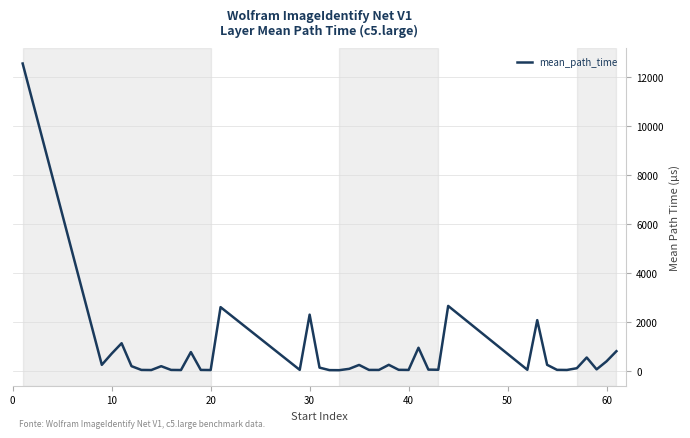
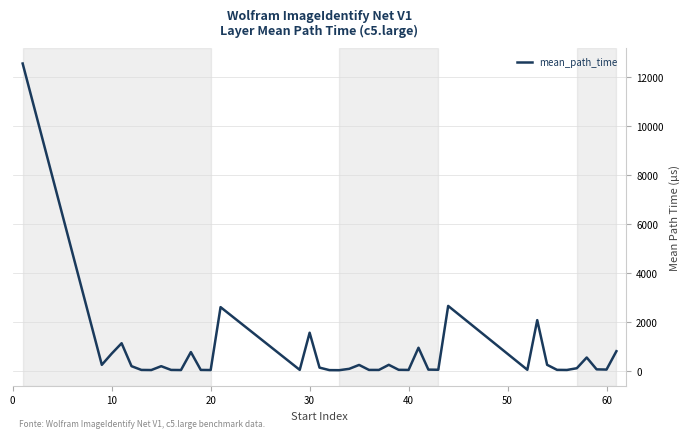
30: 2300 -> 1600
60: 400 -> 100
